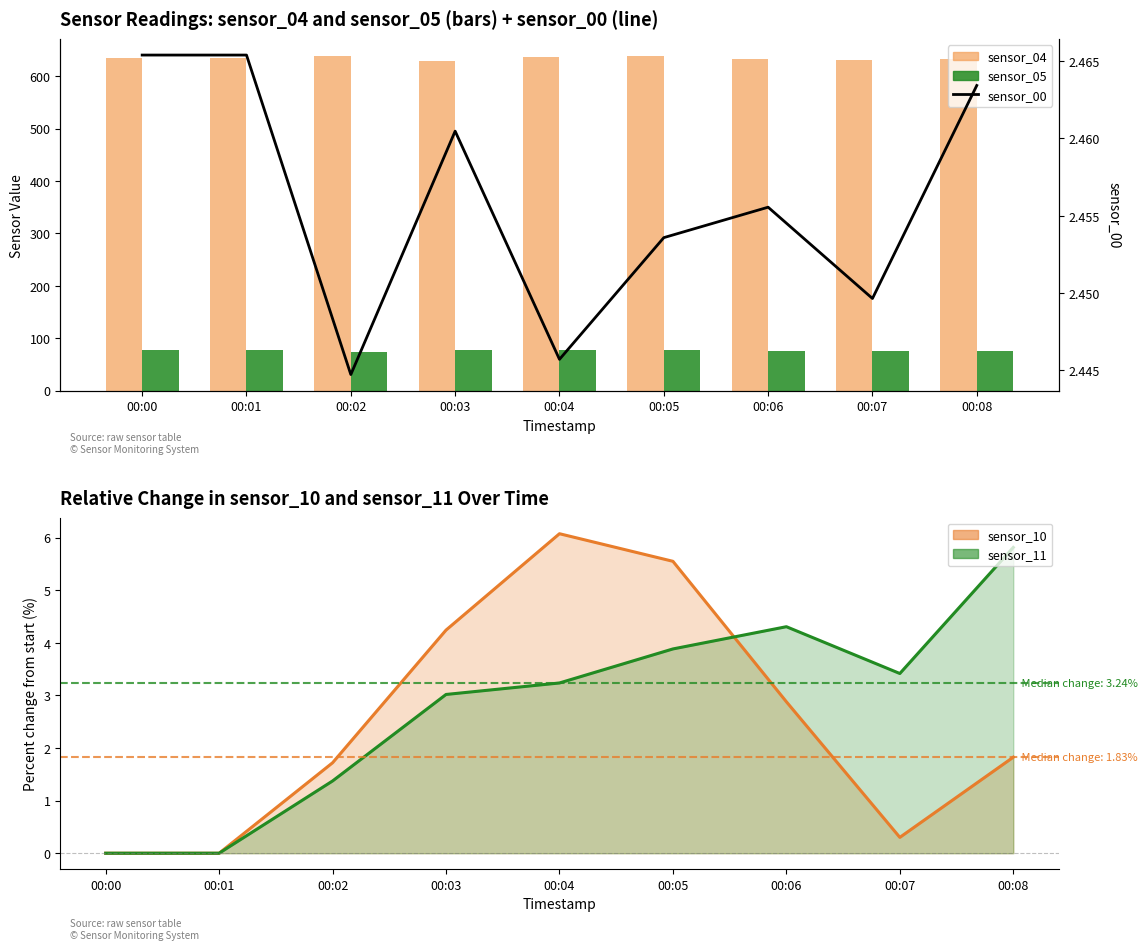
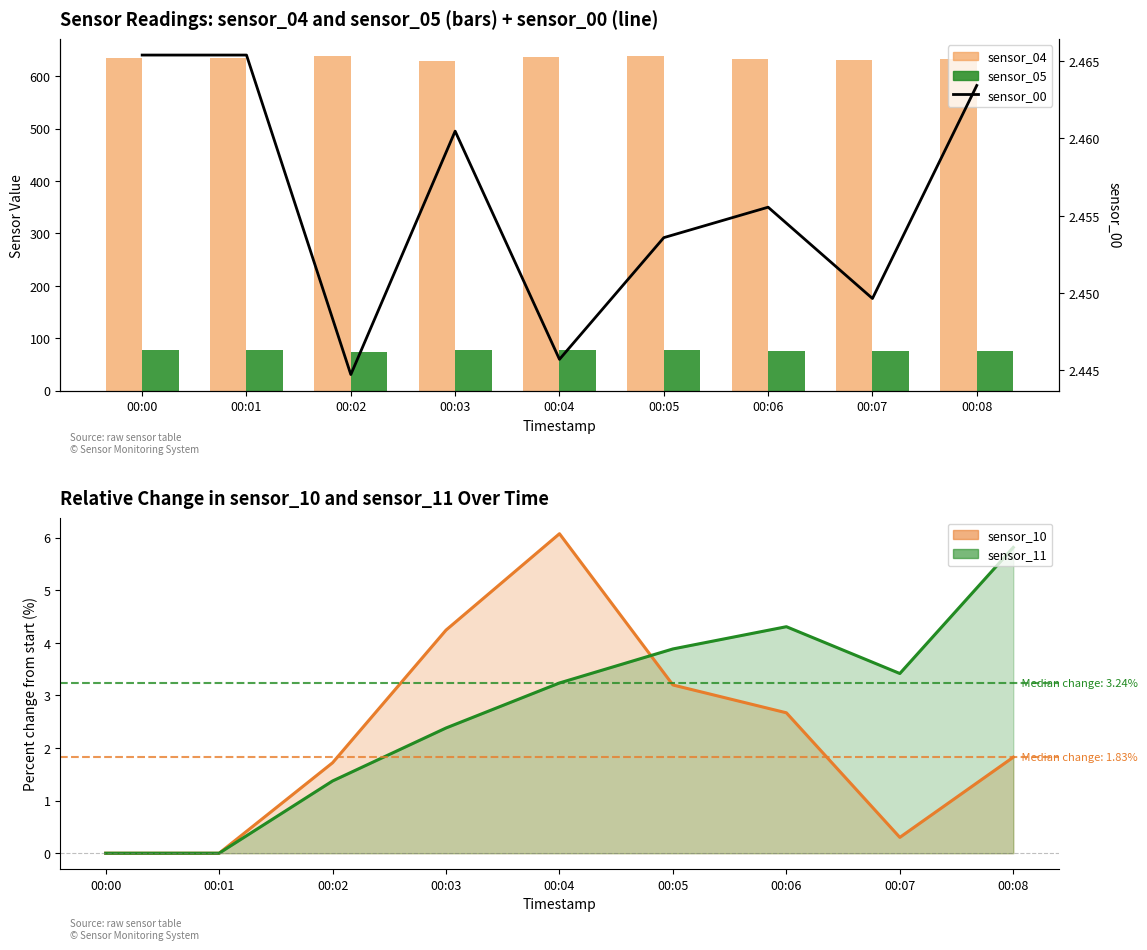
Relative Change in sensor_10 and sensor_11 Over Time, sensor_11, 00:03: 3.0 -> 2.4
Relative Change in sensor_10 and sensor_11 Over Time, sensor_10, 00:05: 5.6 -> 3.2
Relative Change in sensor_10 and sensor_11 Over Time, sensor_10, 00:06: 2.9 -> 2.7
